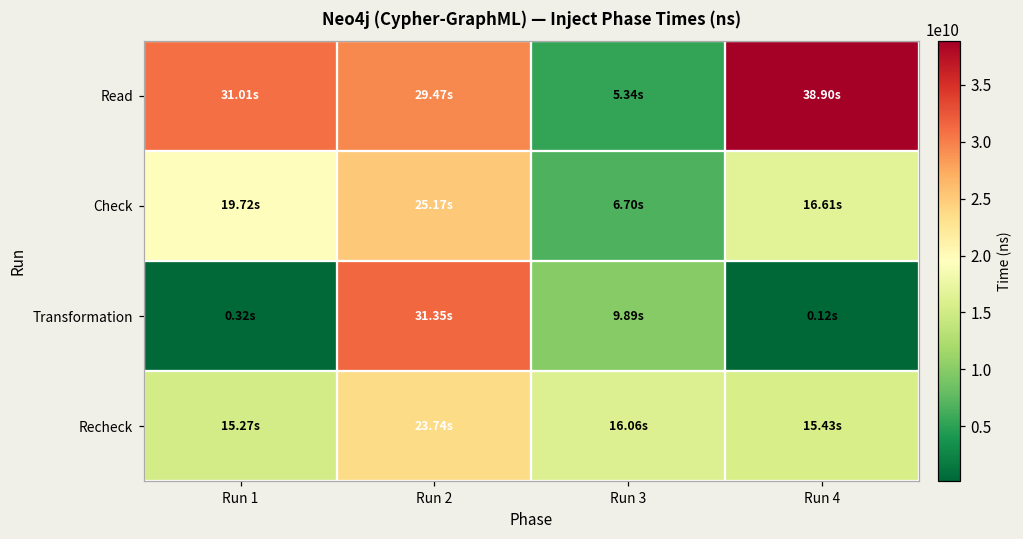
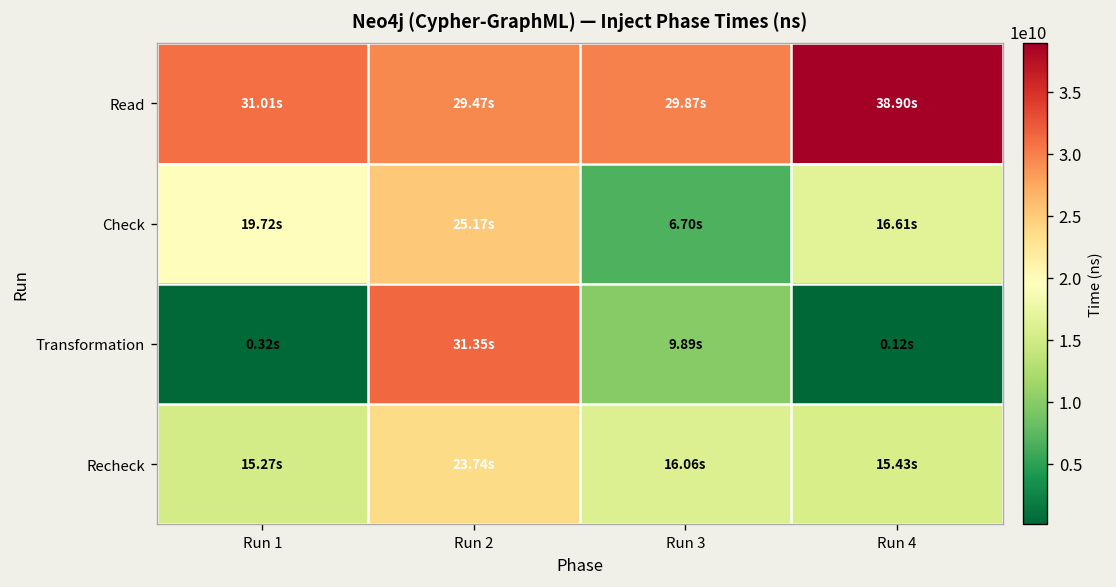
Read, Run 3: 5.34s -> 29.87s
